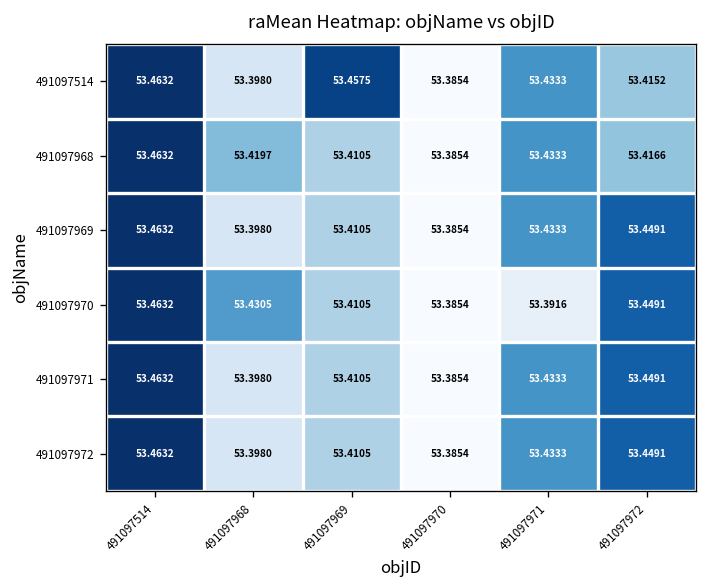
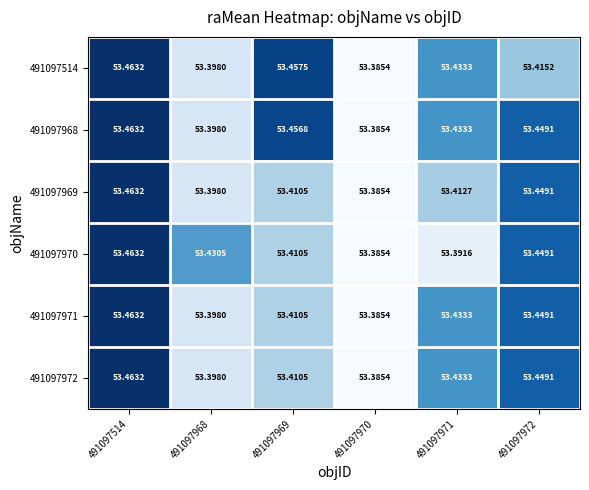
491097968, 491097968: 53.4197 -> 53.3980
491097968, 491097969: 53.4105 -> 53.4568
491097968, 491097972: 53.4166 -> 53.4491
491097969, 491097971: 53.4333 -> 53.4127
